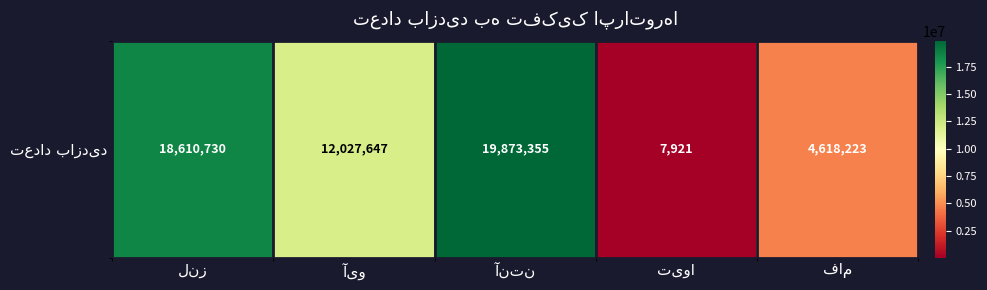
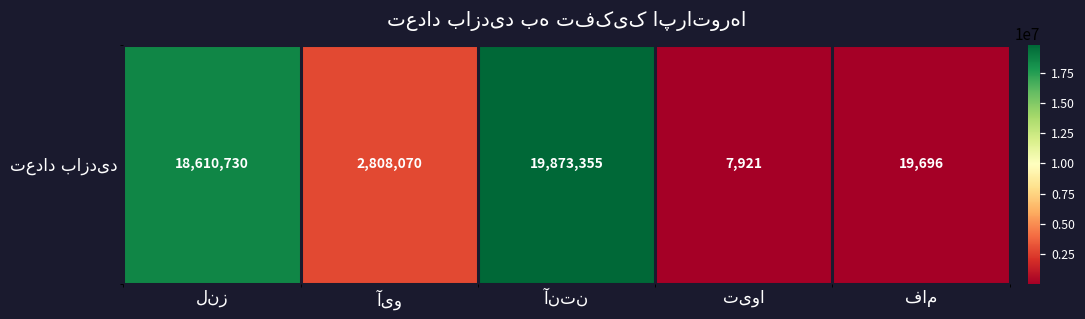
تعداد بازدید, آیو: 12,027,647 -> 2,808,070
تعداد بازدید, فام: 4,618,223 -> 19,696
